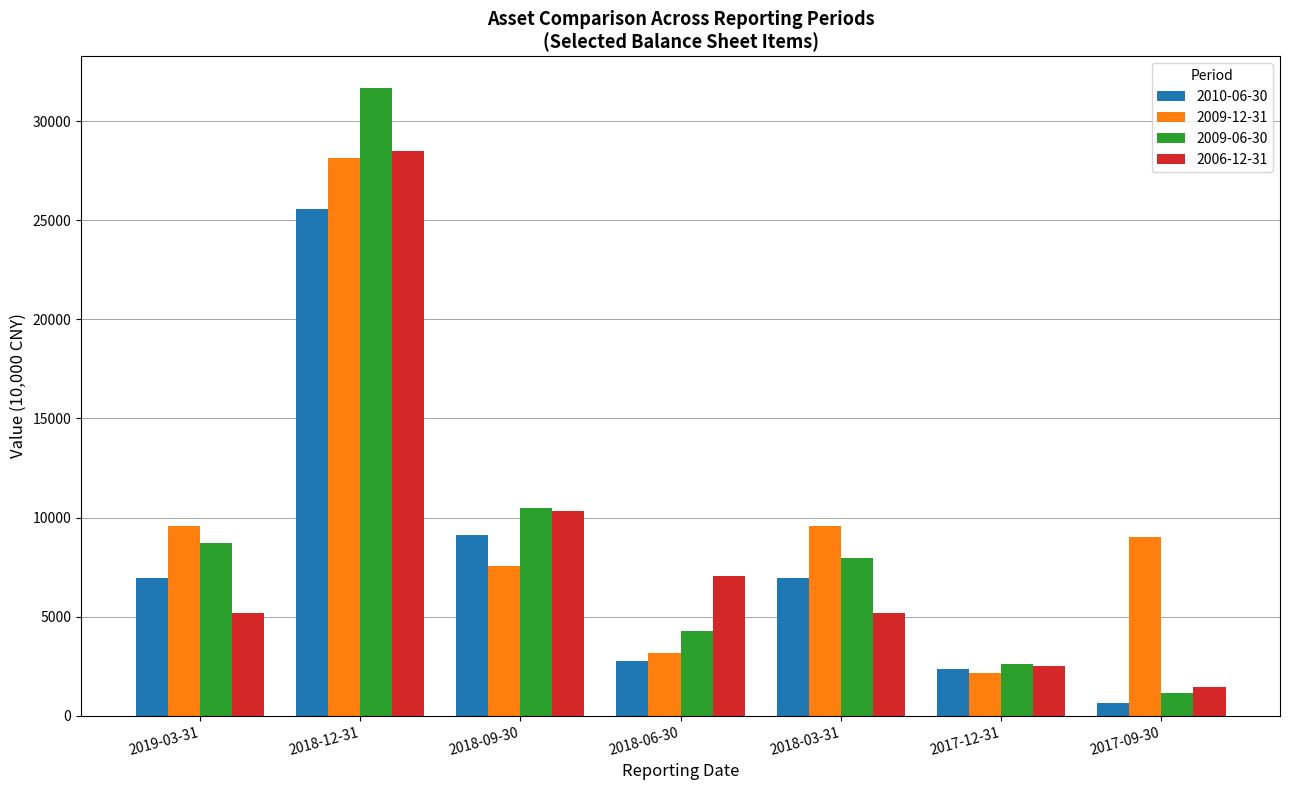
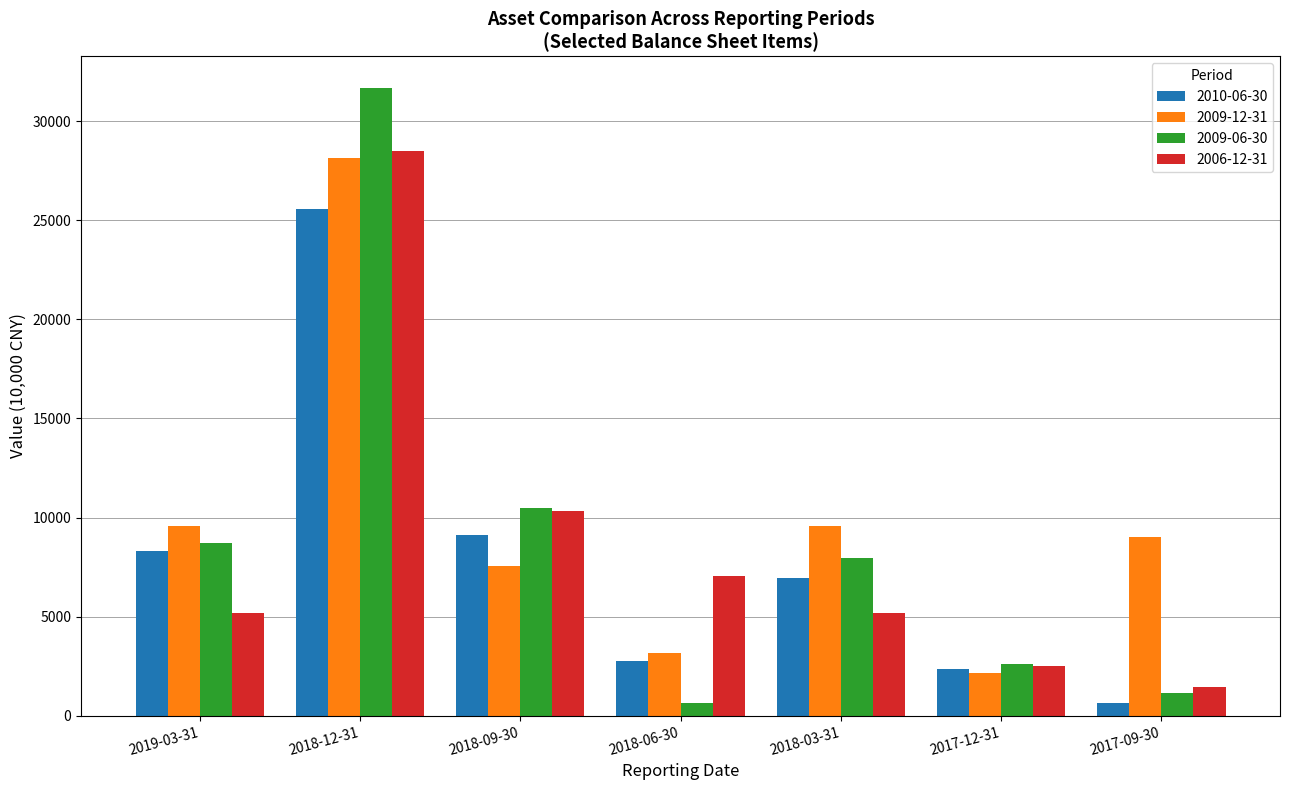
2010-06-30, 2019-03-31: 6900 -> 8300
2009-06-30, 2018-06-30: 4300 -> 600
